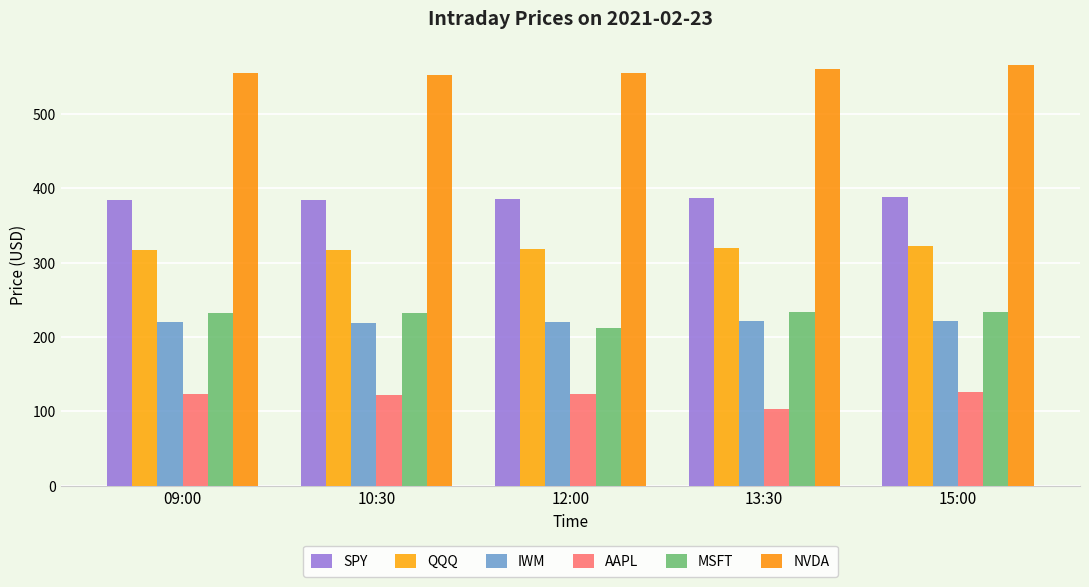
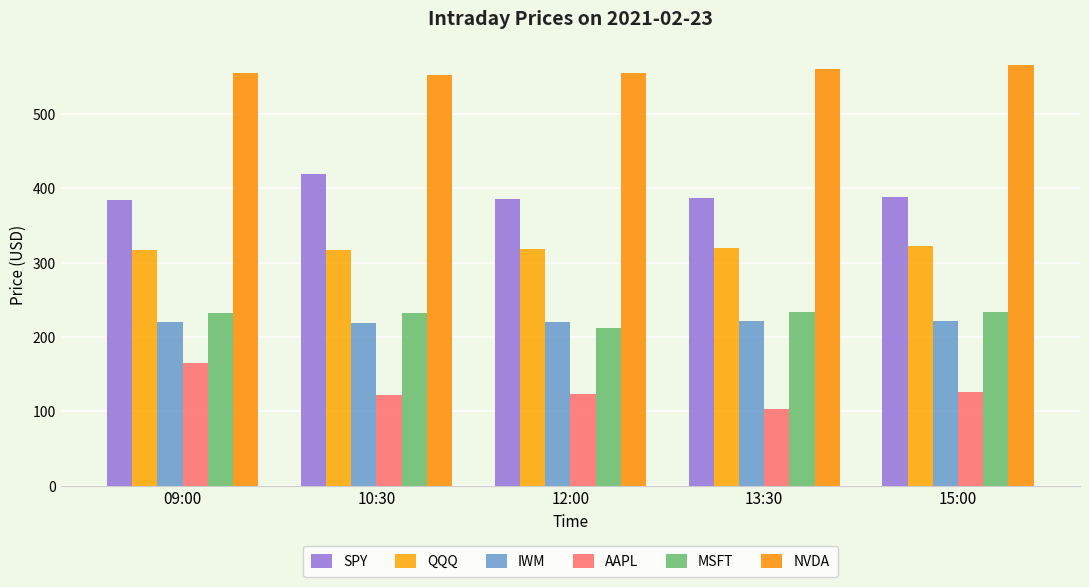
AAPL, 09:00: 120 -> 160
SPY, 10:30: 380 -> 420
